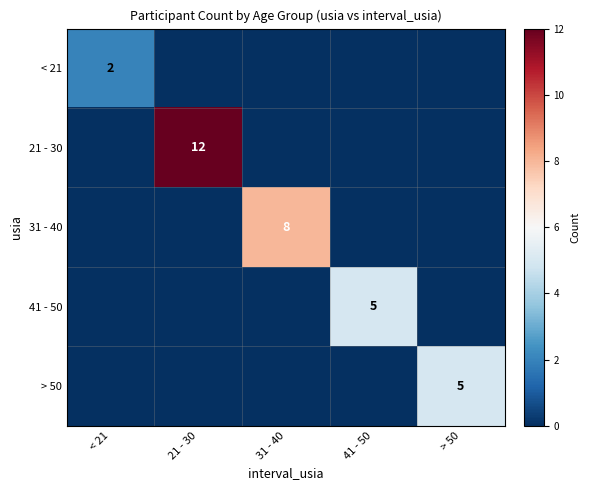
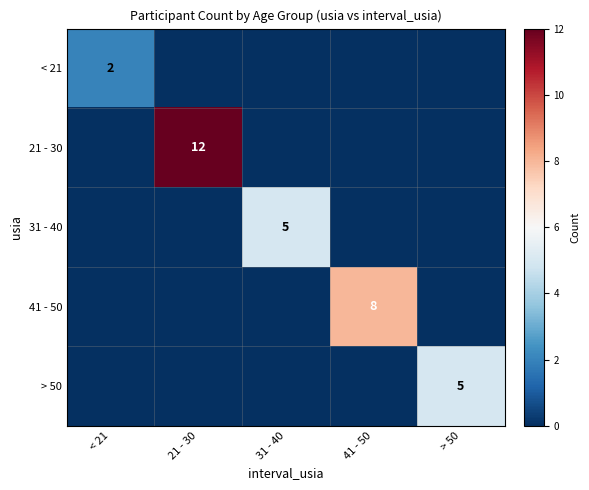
31 - 40, 31 - 40: 8 -> 5
41 - 50, 41 - 50: 5 -> 8
